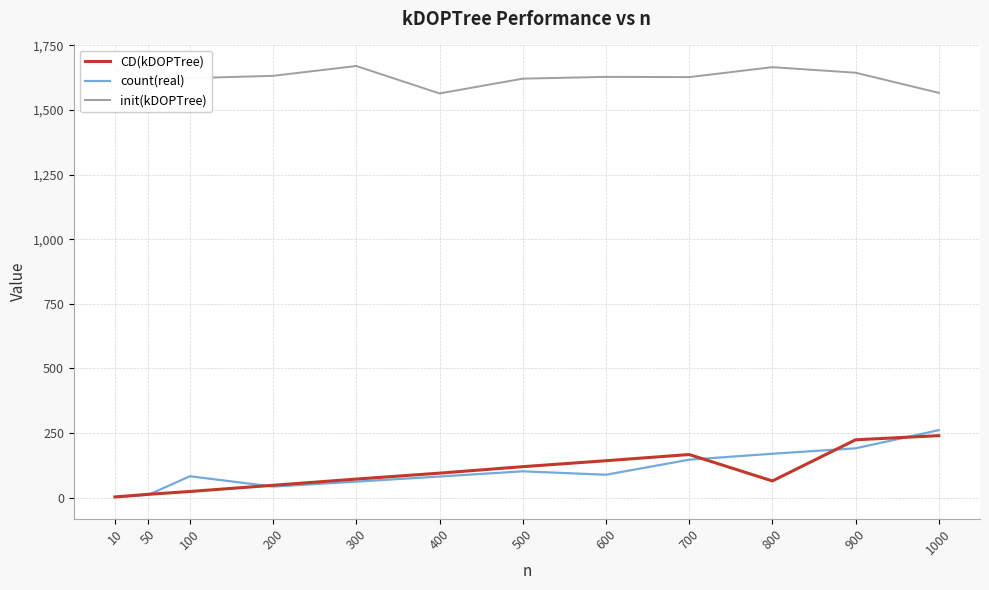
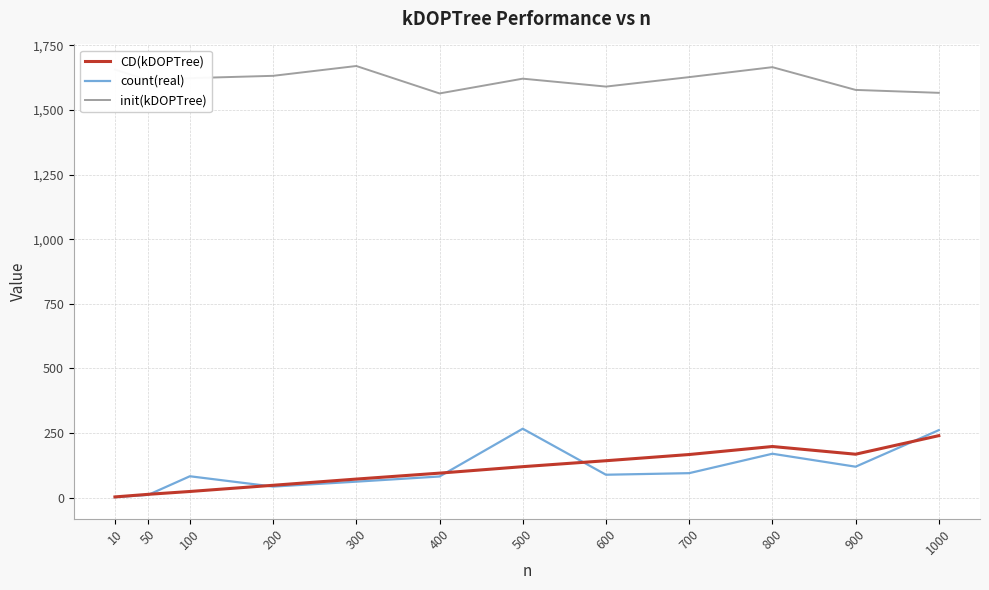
count(real), 500: 100 -> 270
init(kDOPTree), 600: 1,630 -> 1,590
count(real), 700: 150 -> 90
CD(kDOPTree), 800: 60 -> 200
CD(kDOPTree), 900: 220 -> 170
count(real), 900: 190 -> 120
init(kDOPTree), 900: 1,640 -> 1,580
